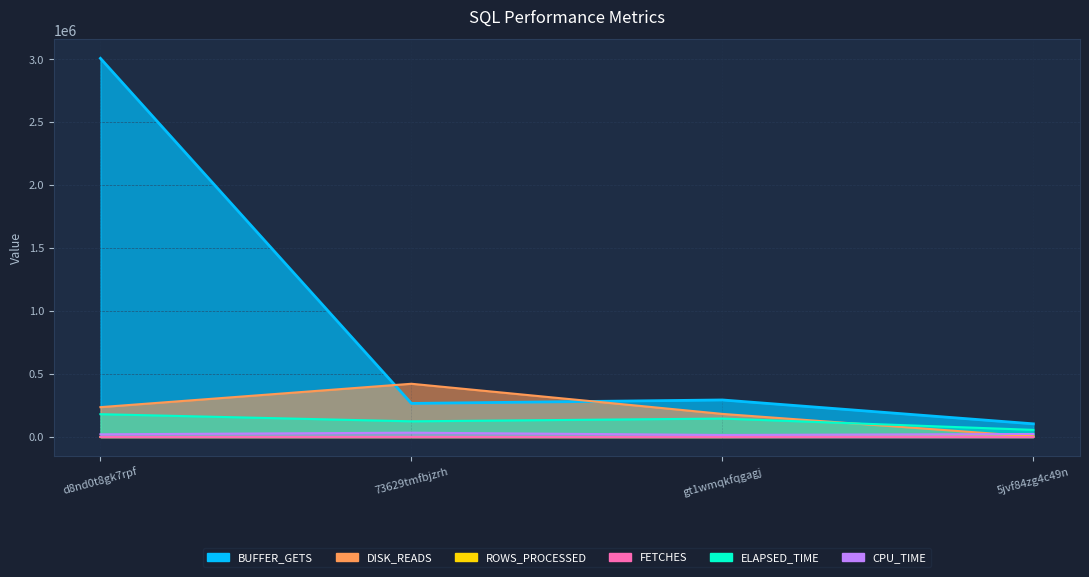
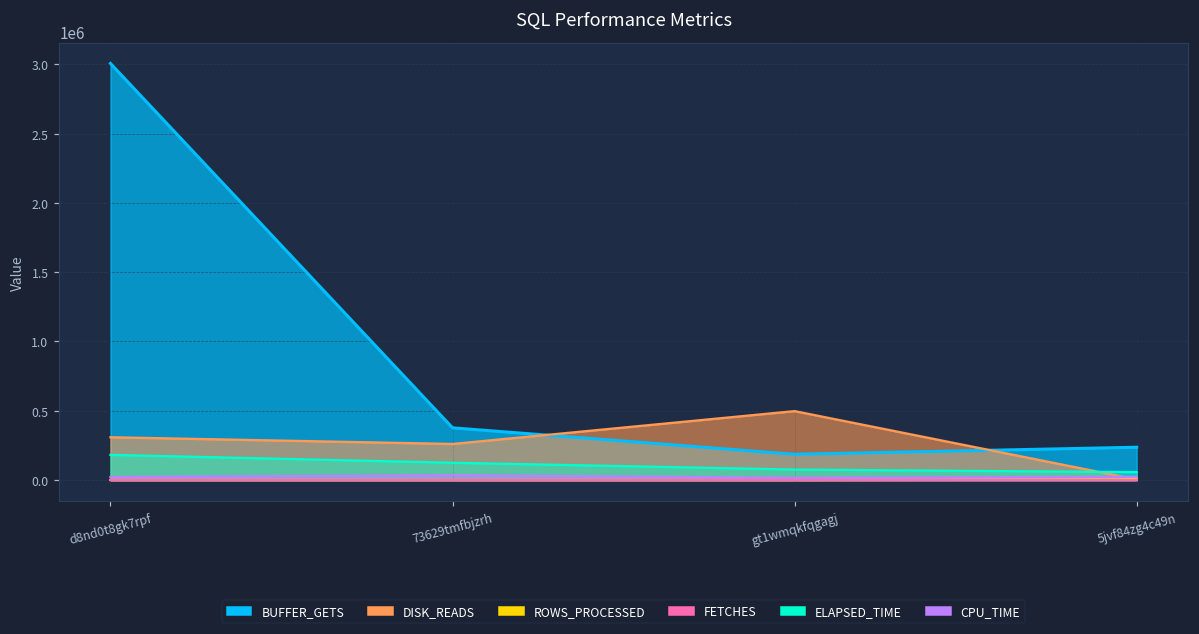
DISK_READS, d8nd0t8gk7rpf: 240000 -> 310000
BUFFER_GETS, 73629tmfbjzrh: 270000 -> 380000
DISK_READS, 73629tmfbjzrh: 420000 -> 260000
BUFFER_GETS, gt1wmqkfqgagj: 290000 -> 190000
DISK_READS, gt1wmqkfqgagj: 180000 -> 500000
ELAPSED_TIME, gt1wmqkfqgagj: 150000 -> 80000
BUFFER_GETS, 5jvf84zg4c49n: 100000 -> 240000
